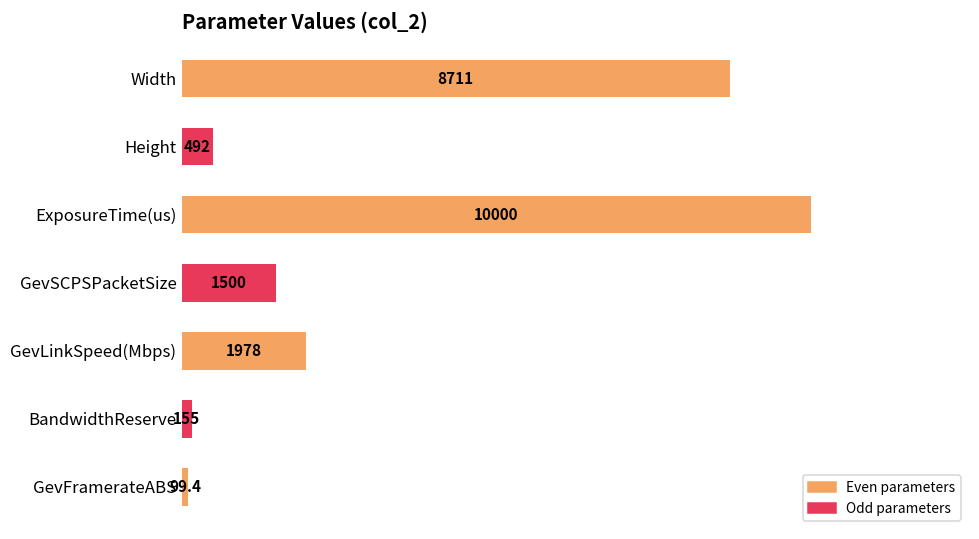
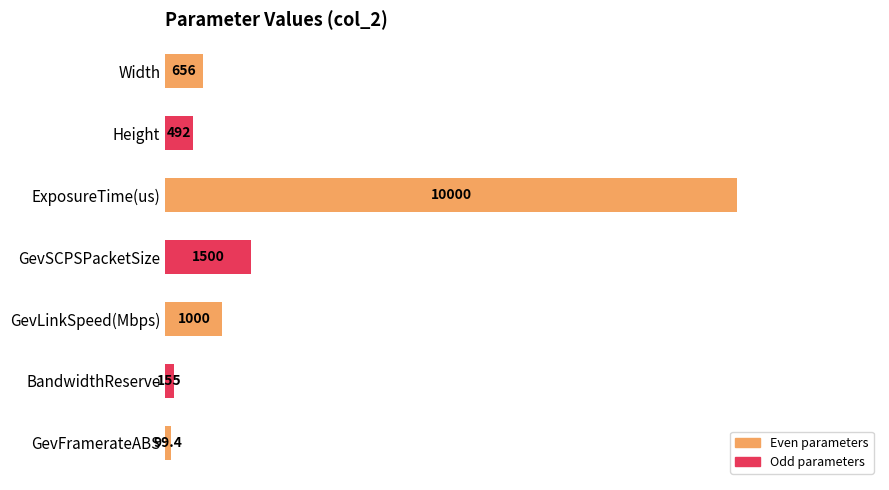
Width: 8711 -> 656
GevLinkSpeed(Mbps): 1978 -> 1000
